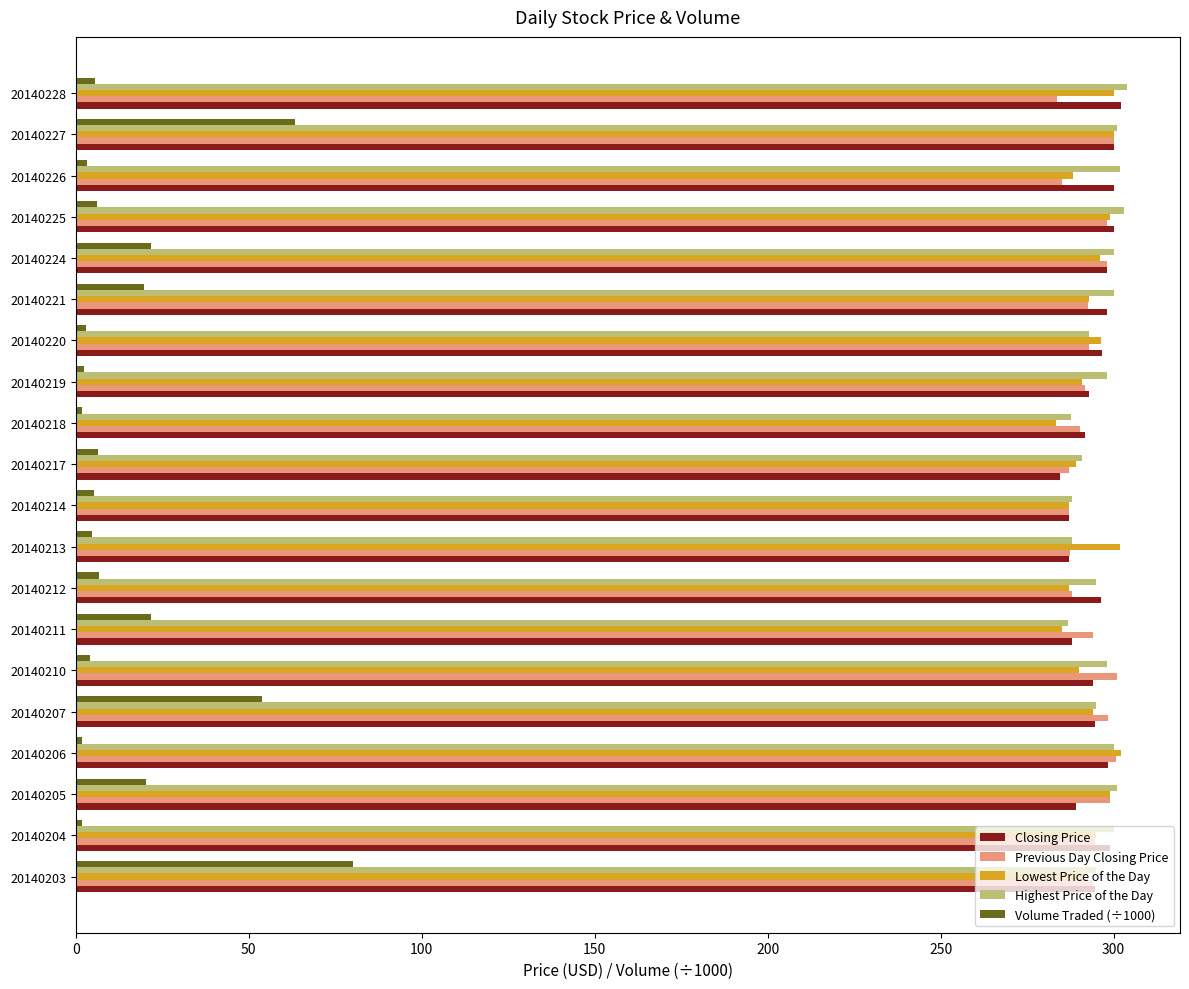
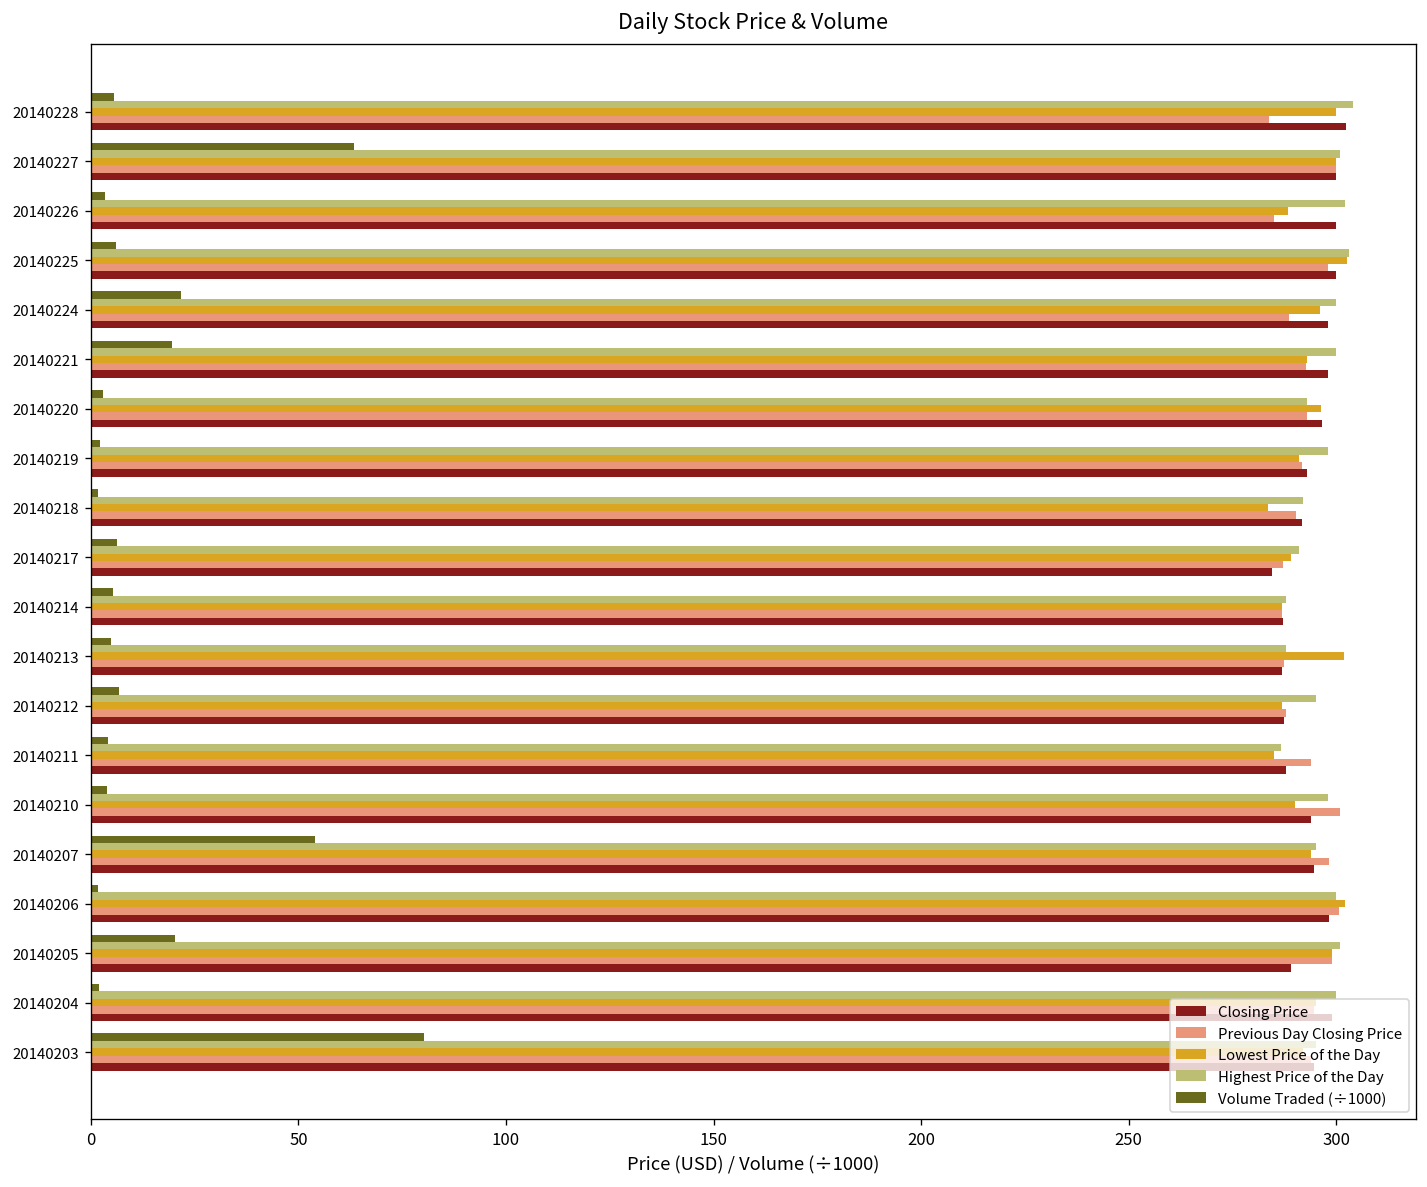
Lowest Price of the Day, 20140225: 299 -> 303
Previous Day Closing Price, 20140224: 298 -> 289
Highest Price of the Day, 20140218: 288 -> 292
Closing Price, 20140212: 296 -> 288
Volume Traded (÷1000), 20140211: 22 -> 4
